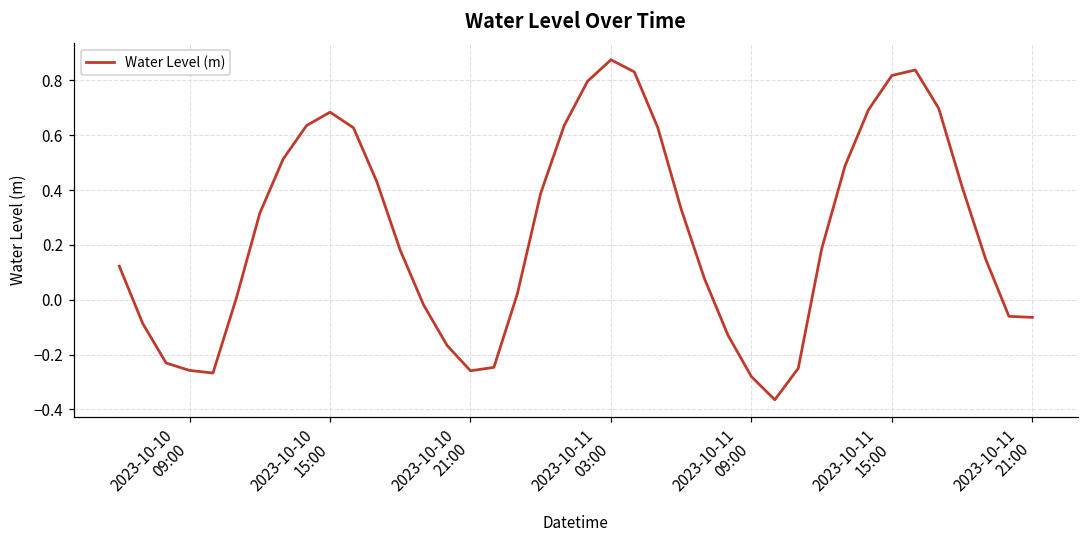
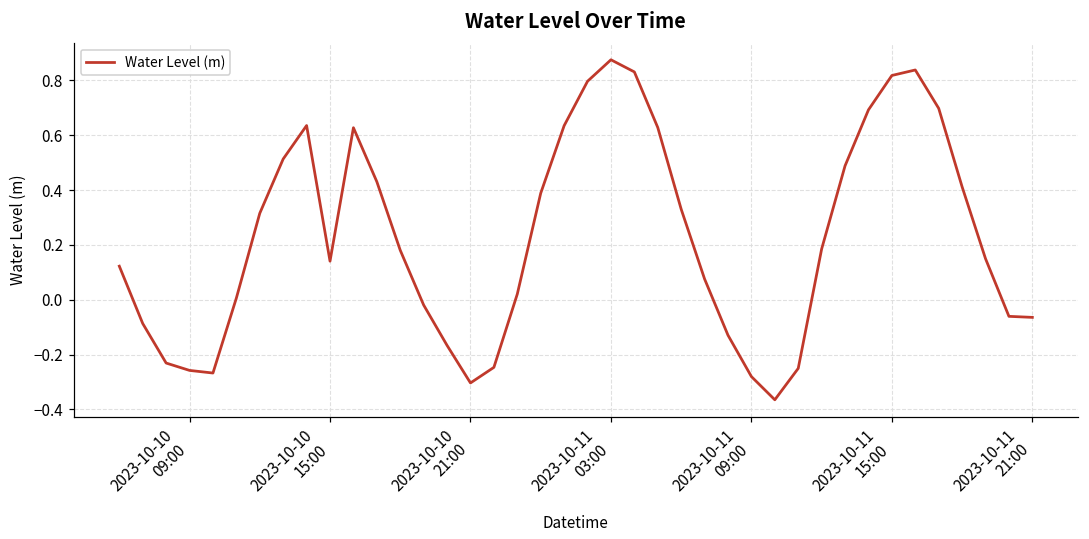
2023-10-10 15:00: 0.68 -> 0.14
2023-10-10 21:00: -0.26 -> -0.30
